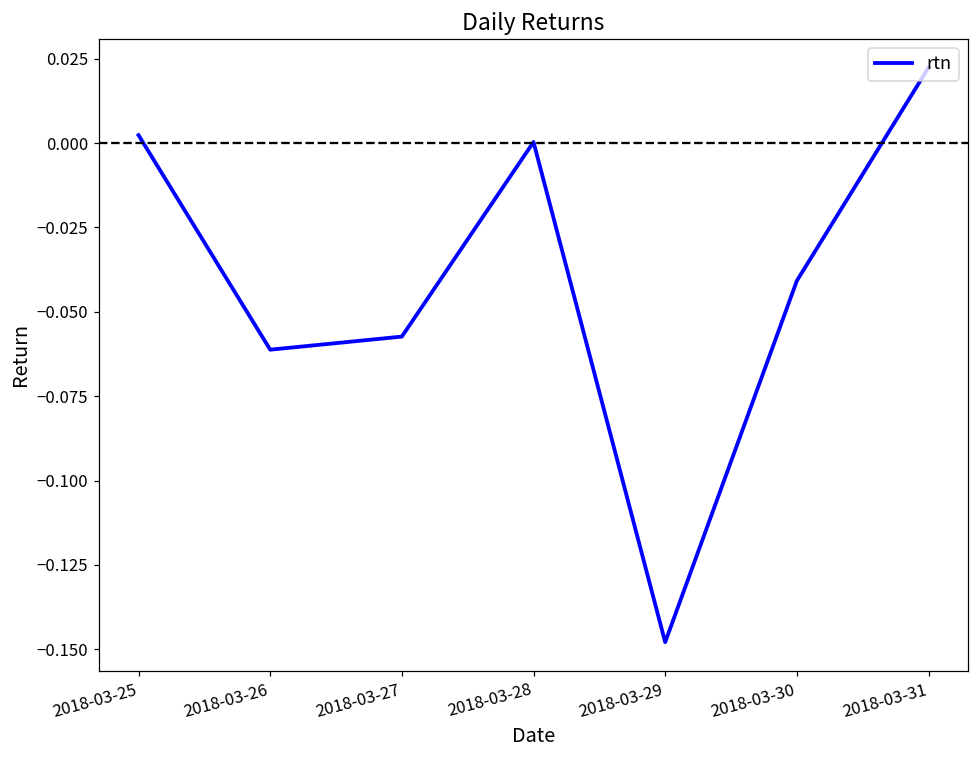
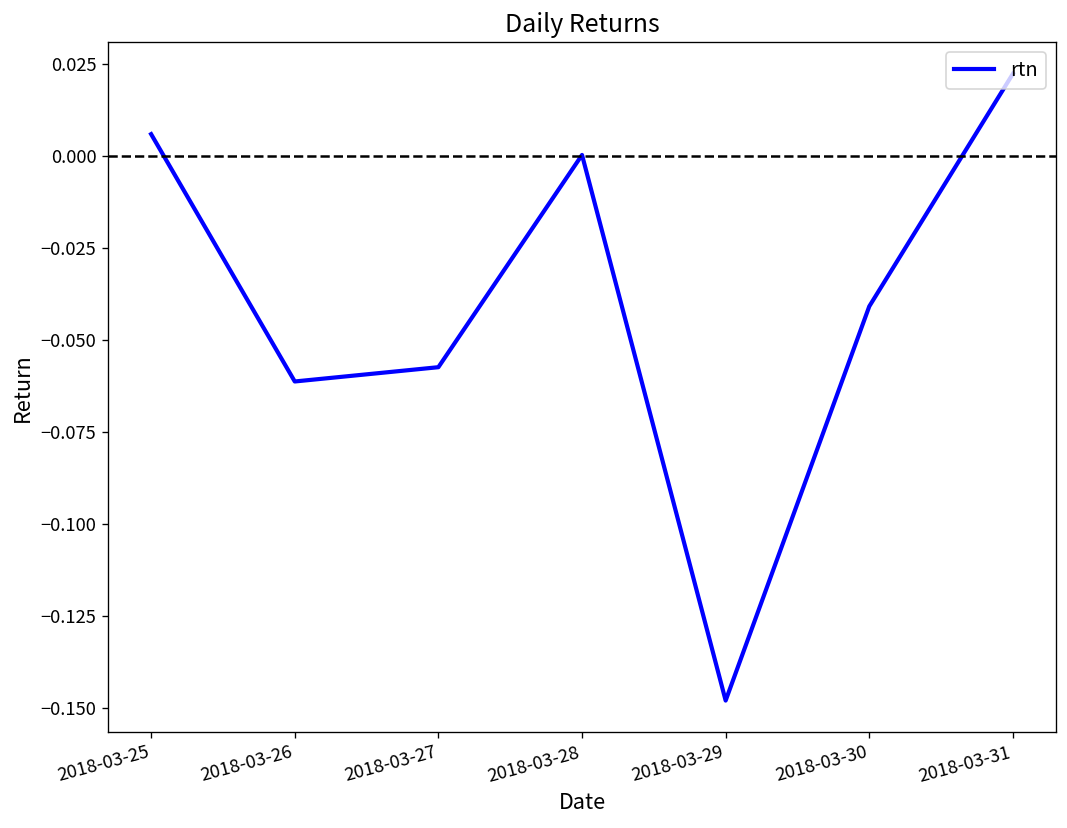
2018-03-25: 0.002 -> 0.006
